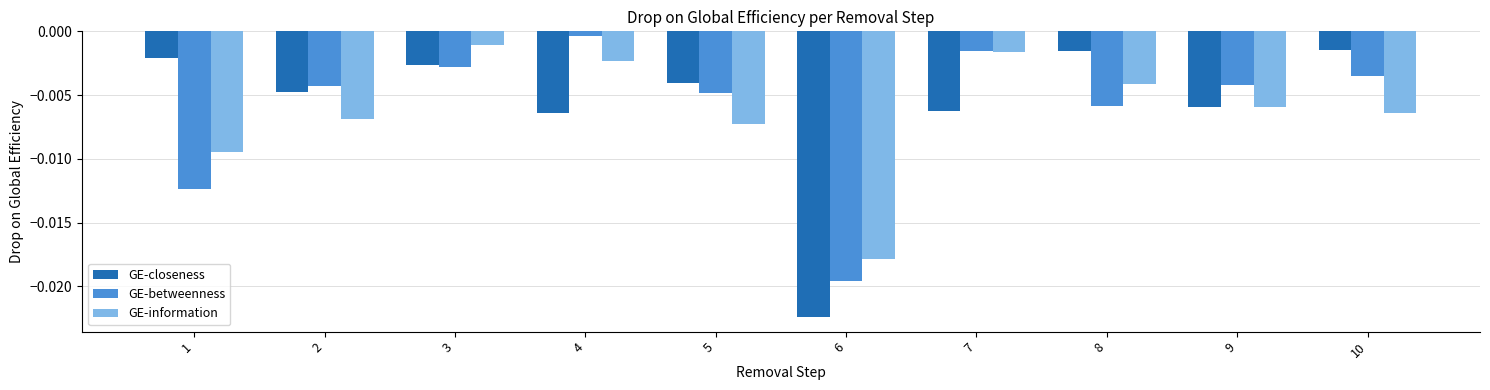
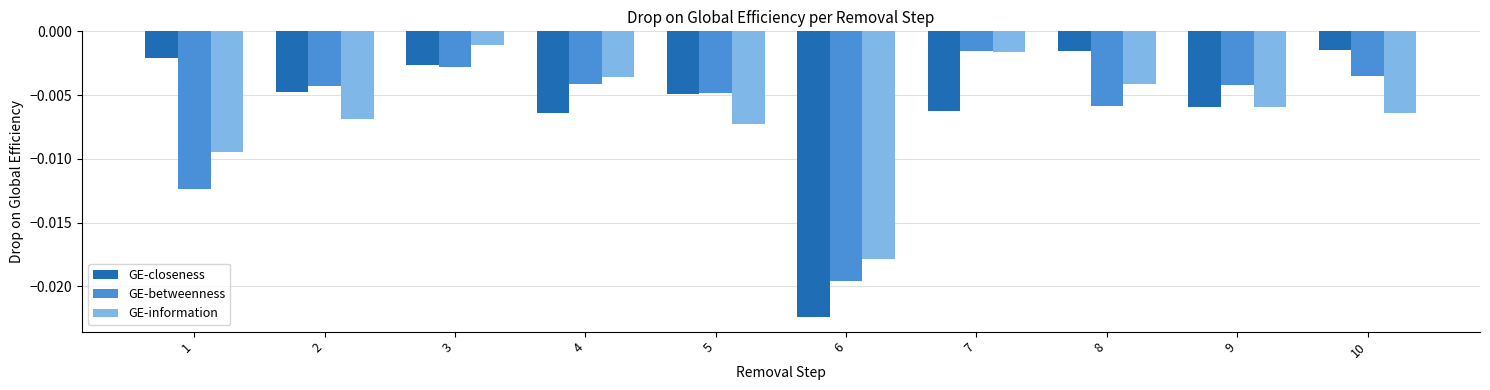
GE-betweenness, 4: -0.0004 -> -0.0042
GE-information, 4: -0.0023 -> -0.0036
GE-closeness, 5: -0.0040 -> -0.0049
